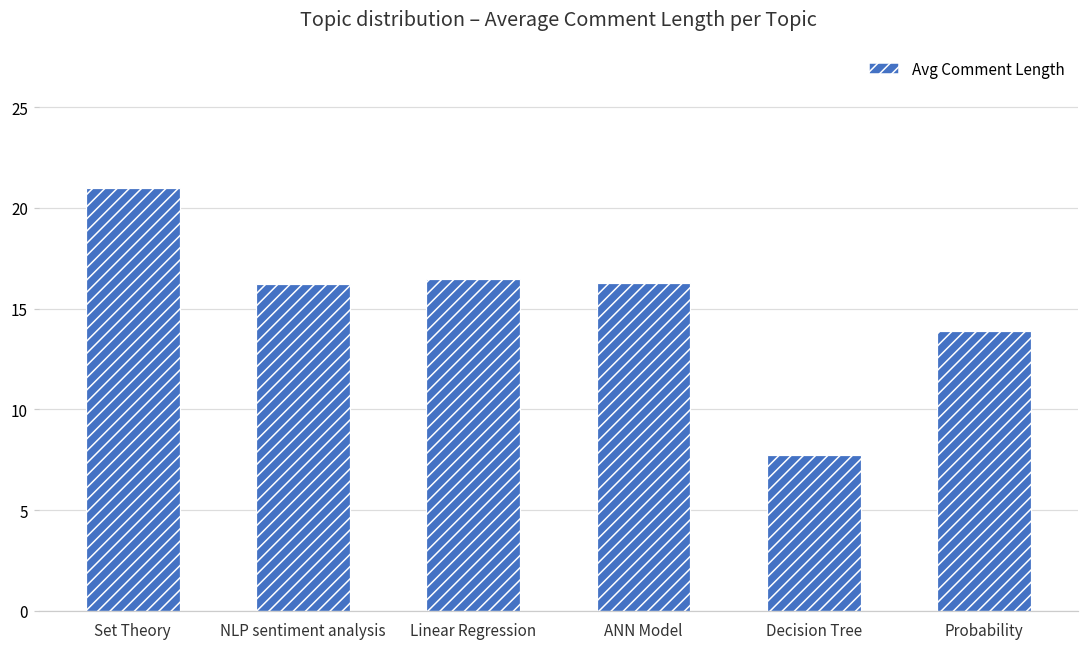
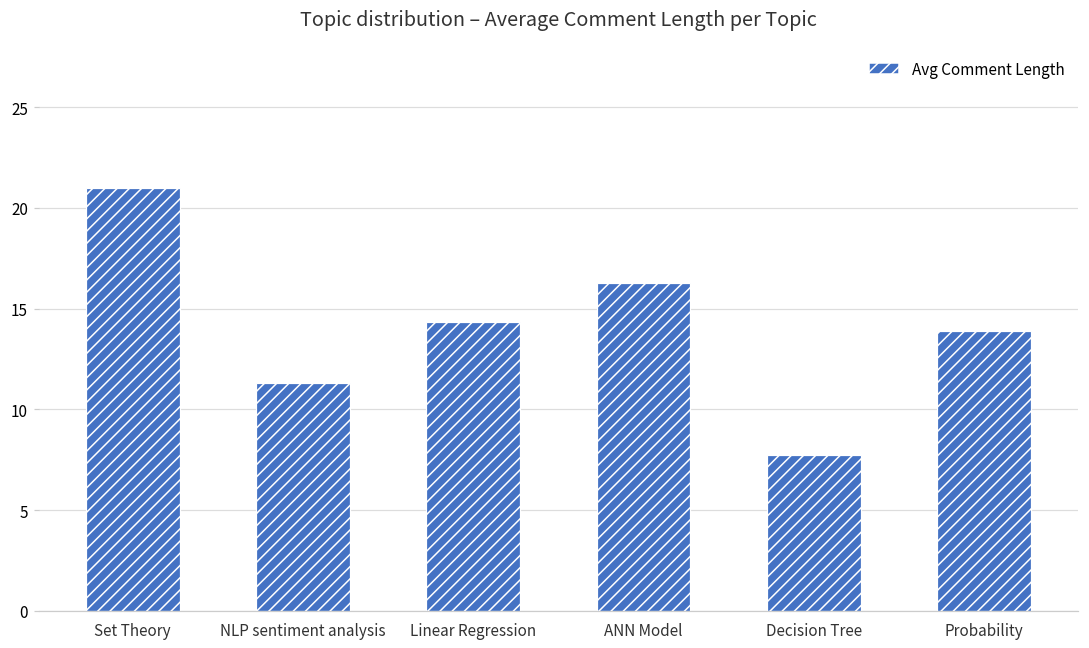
NLP sentiment analysis: 16.3 -> 11.3
Linear Regression: 16.5 -> 14.3
